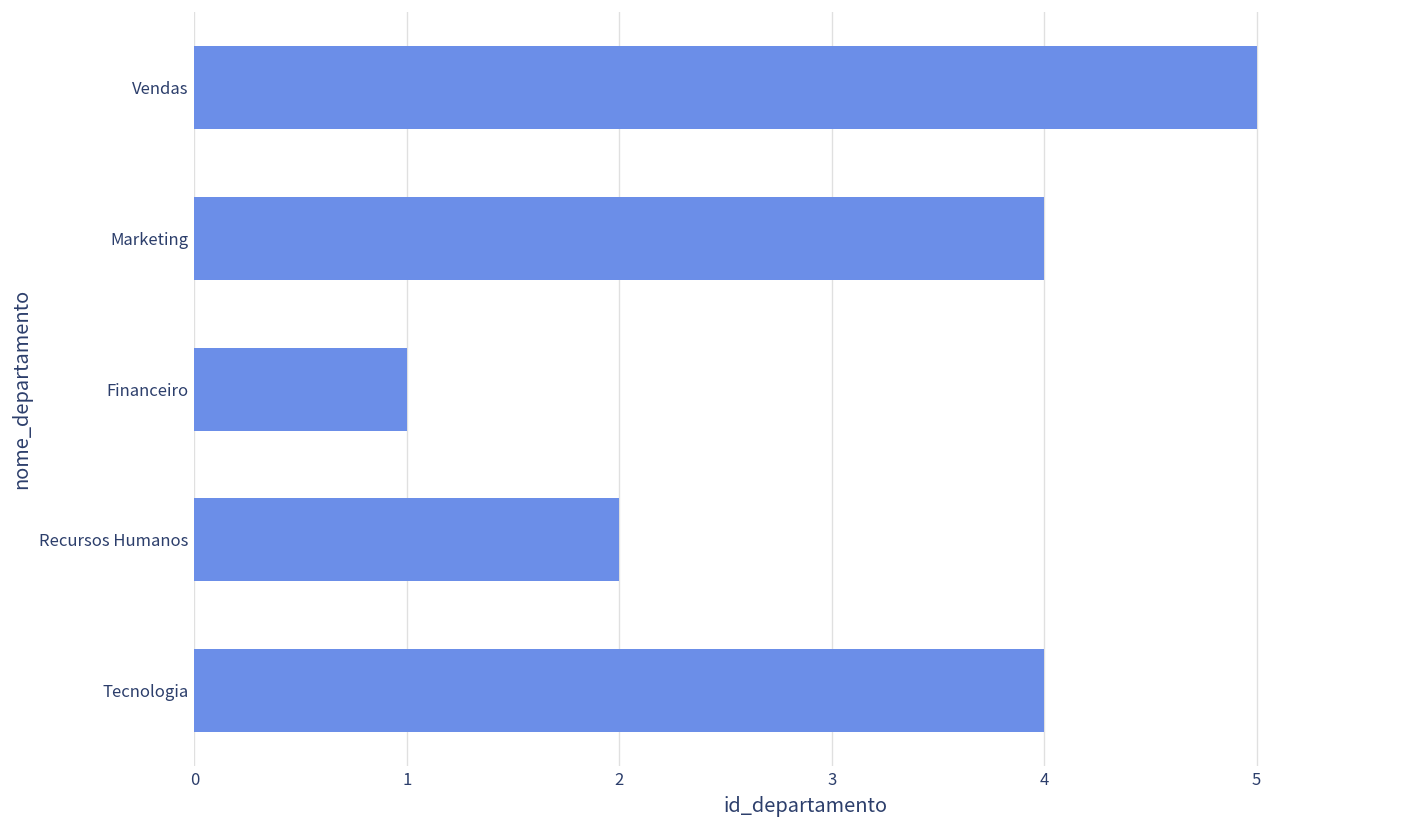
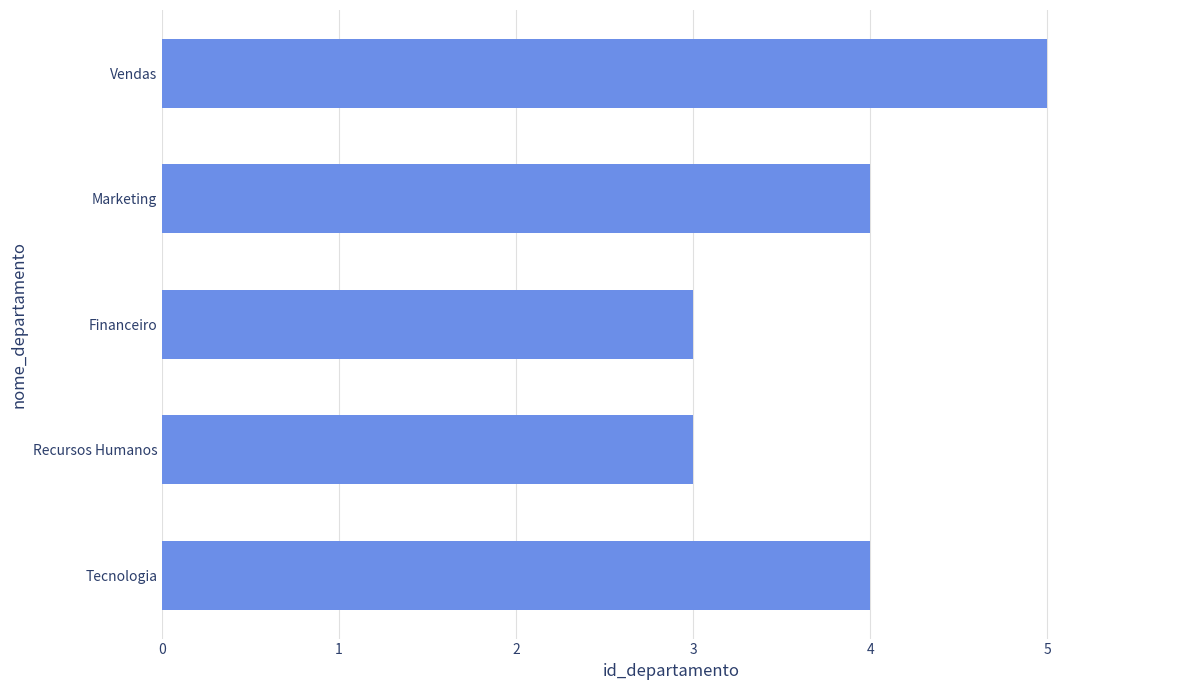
Financeiro: 1 -> 3
Recursos Humanos: 2 -> 3
